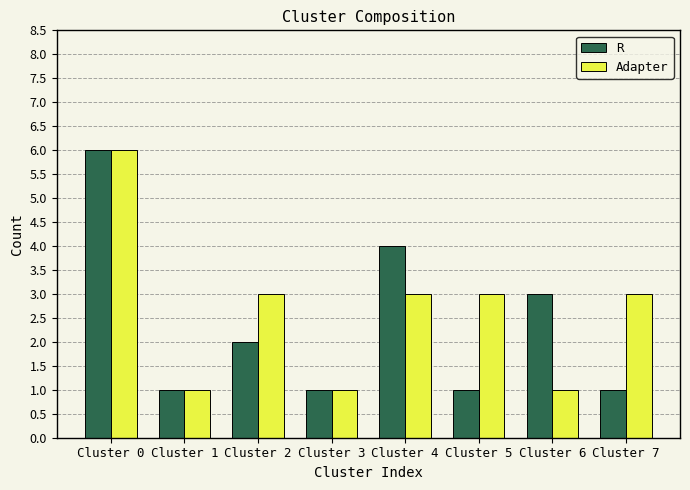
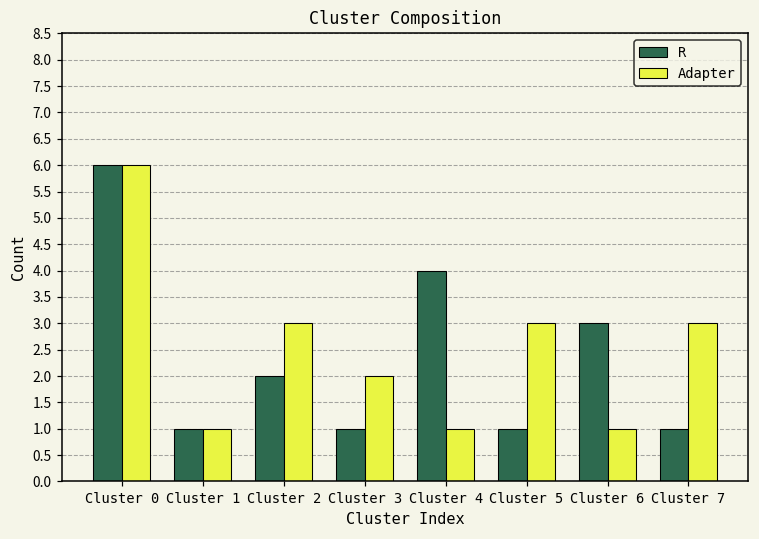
Adapter, Cluster 3: 1 -> 2
Adapter, Cluster 4: 3 -> 1
